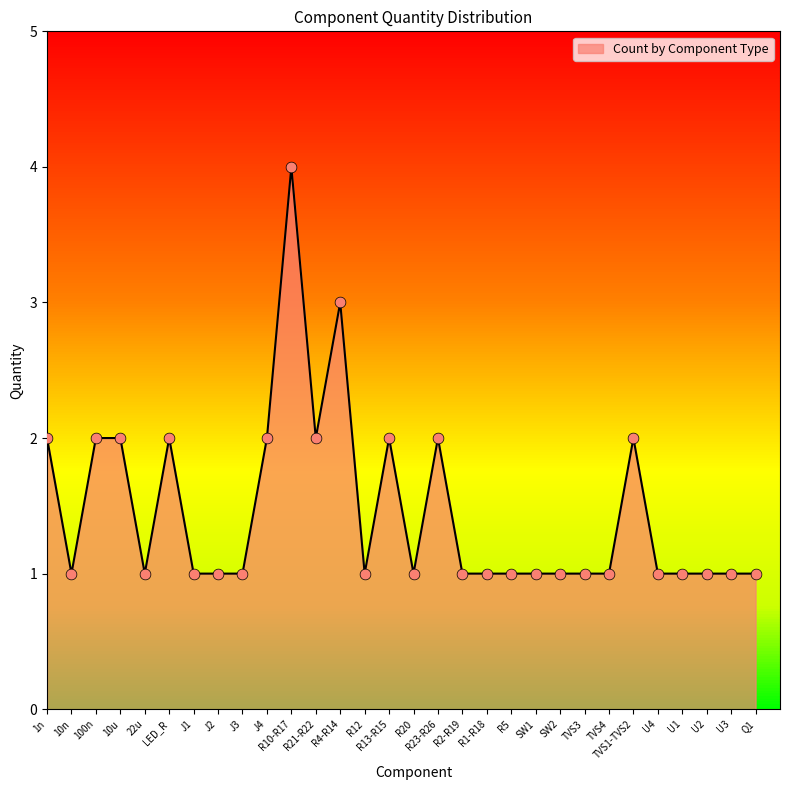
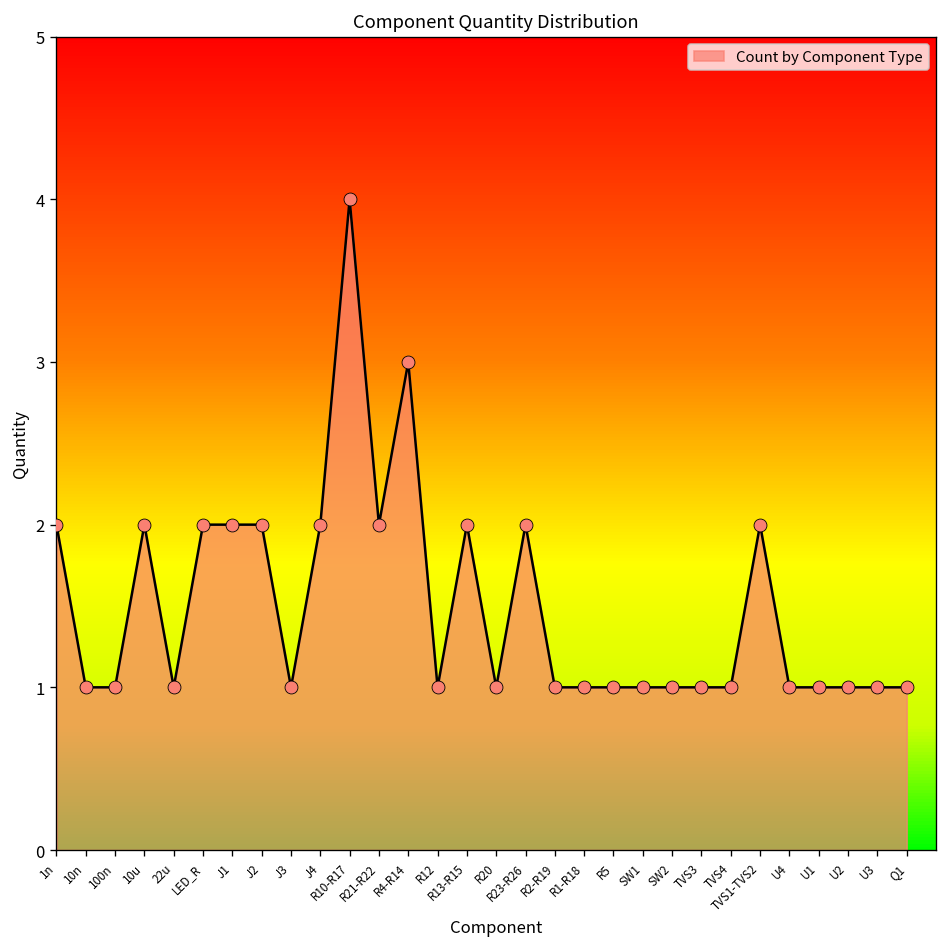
Count by Component Type, 100n: 2 -> 1
Count by Component Type, J1: 1 -> 2
Count by Component Type, J2: 1 -> 2
